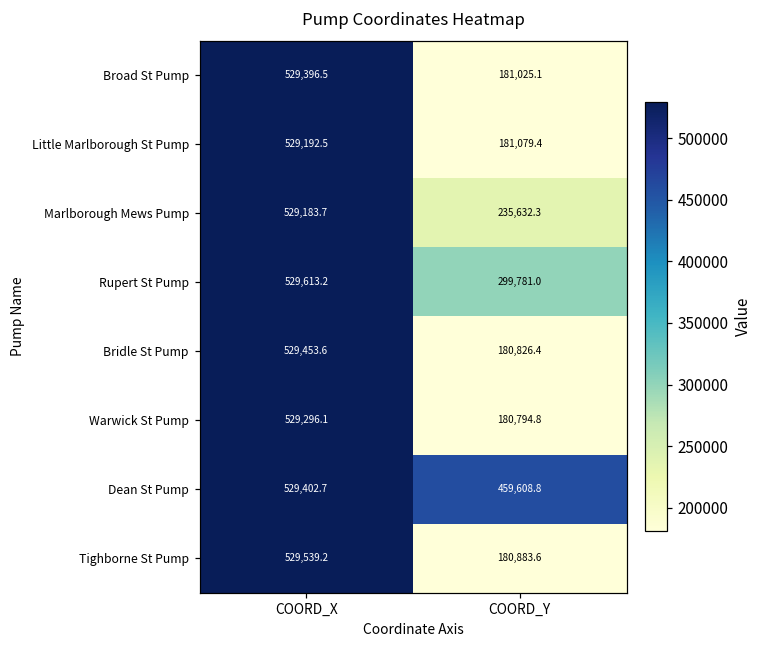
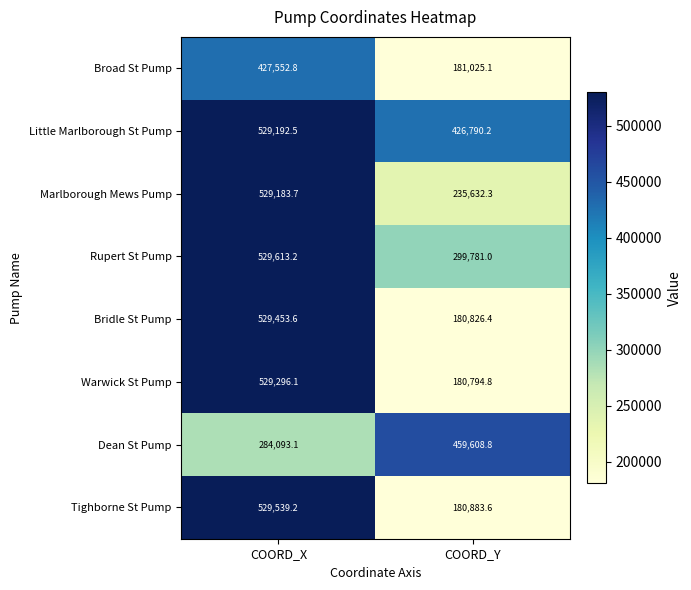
Broad St Pump, COORD_X: 529,396.5 -> 427,552.8
Little Marlborough St Pump, COORD_Y: 181,079.4 -> 426,790.2
Dean St Pump, COORD_X: 529,402.7 -> 284,093.1
